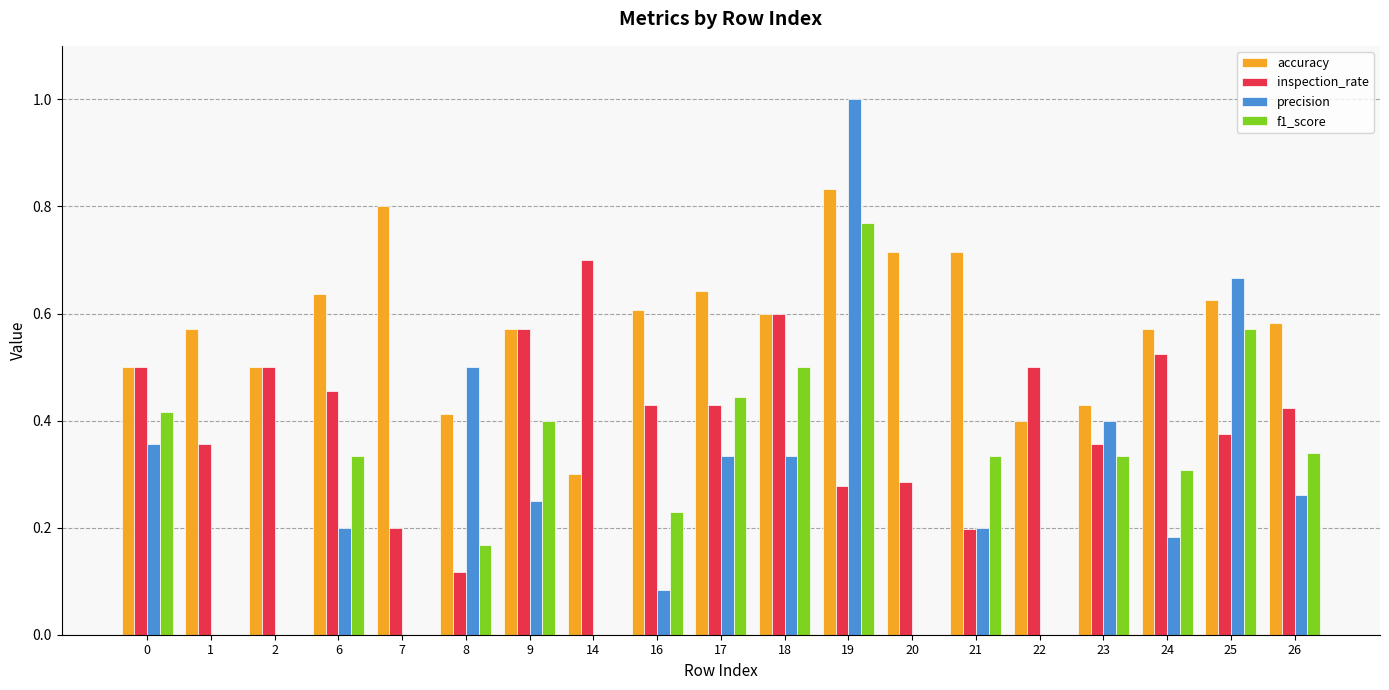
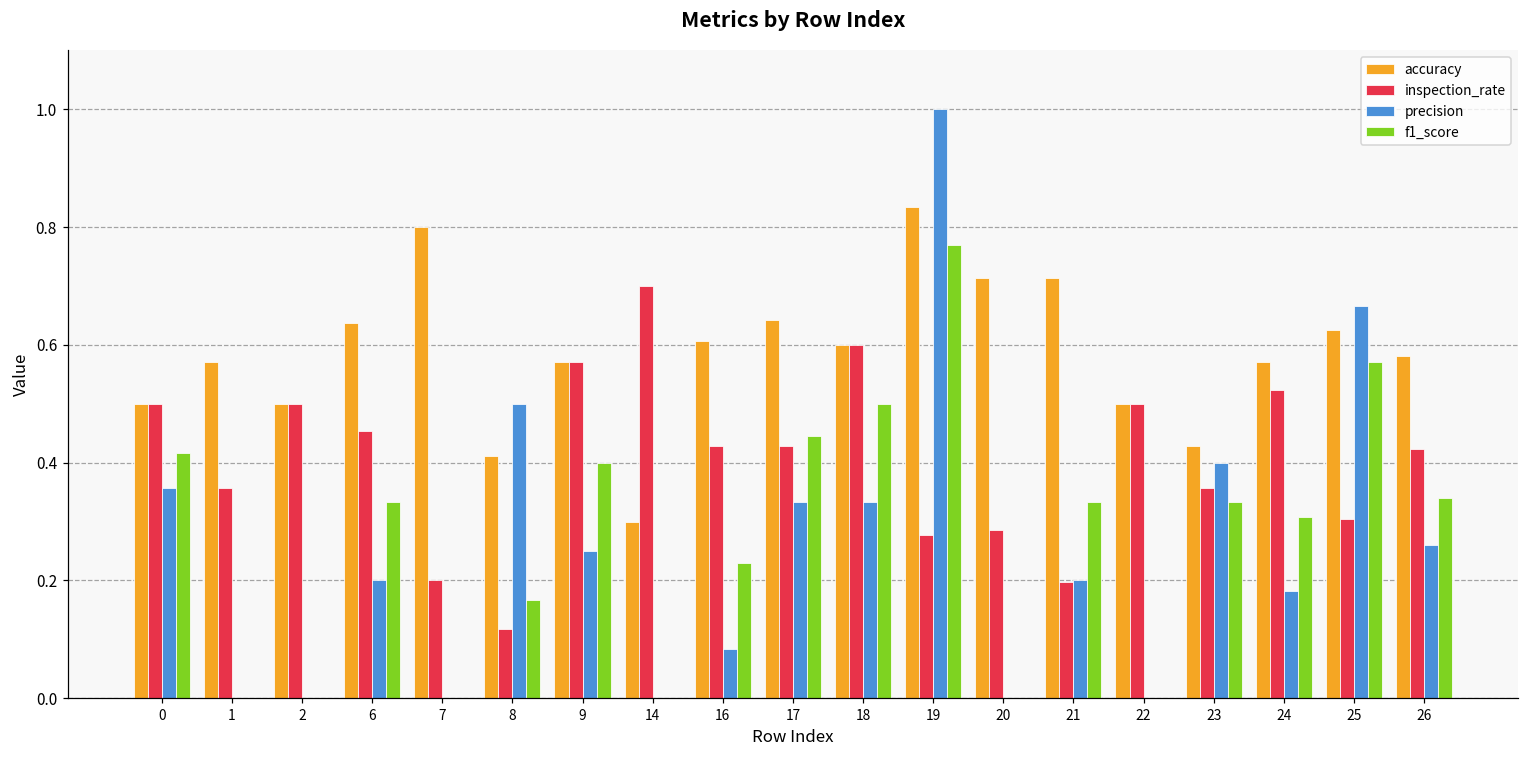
accuracy, 22: 0.4 -> 0.5
inspection_rate, 25: 0.38 -> 0.31
